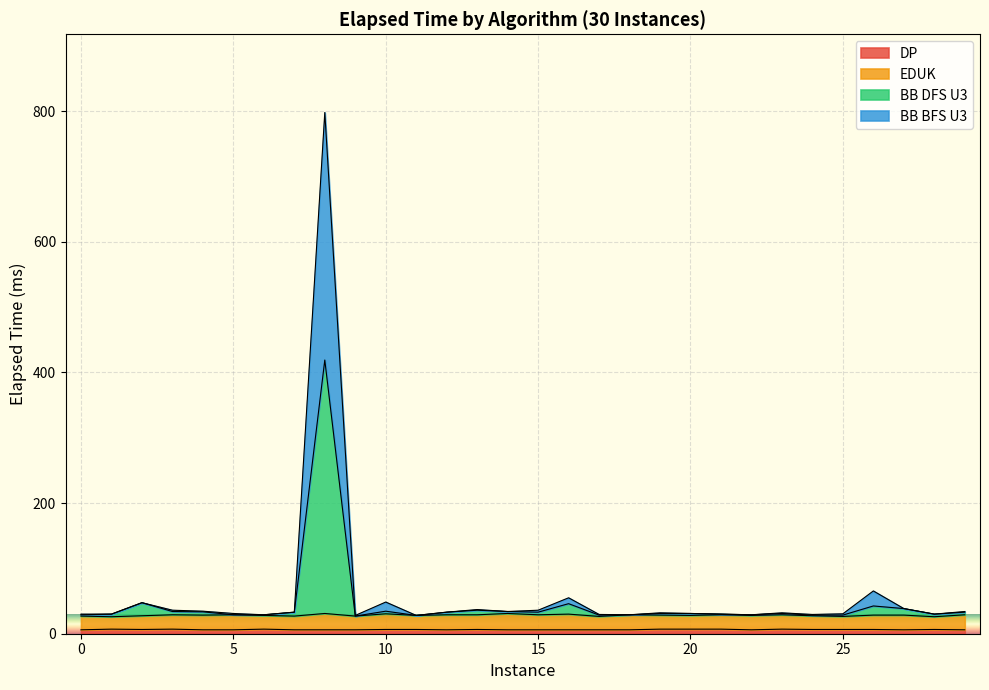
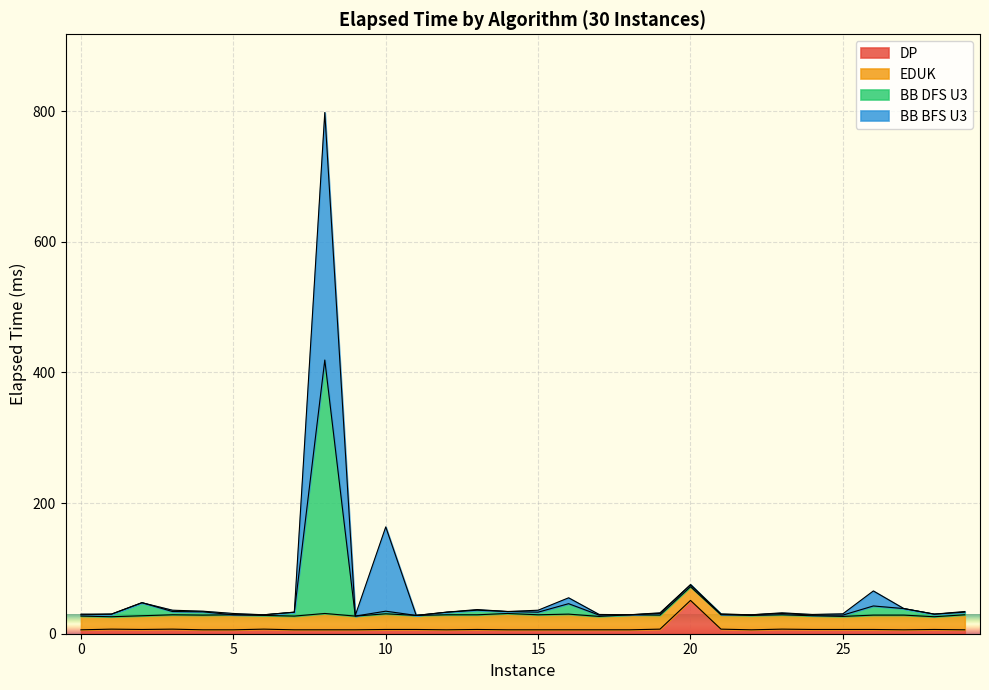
BB BFS U3, 10: 10 -> 130
DP, 20: 10 -> 50
